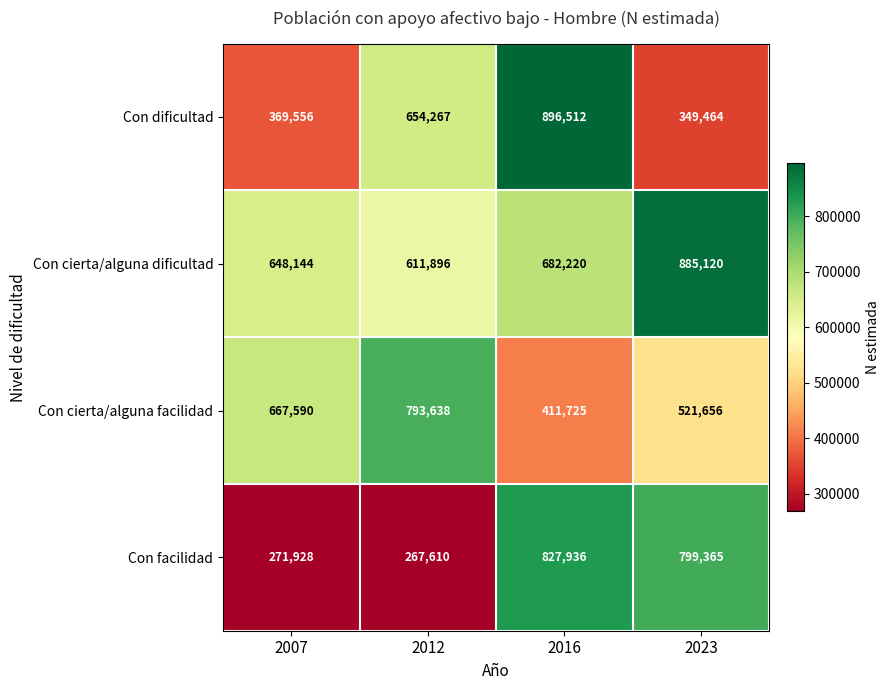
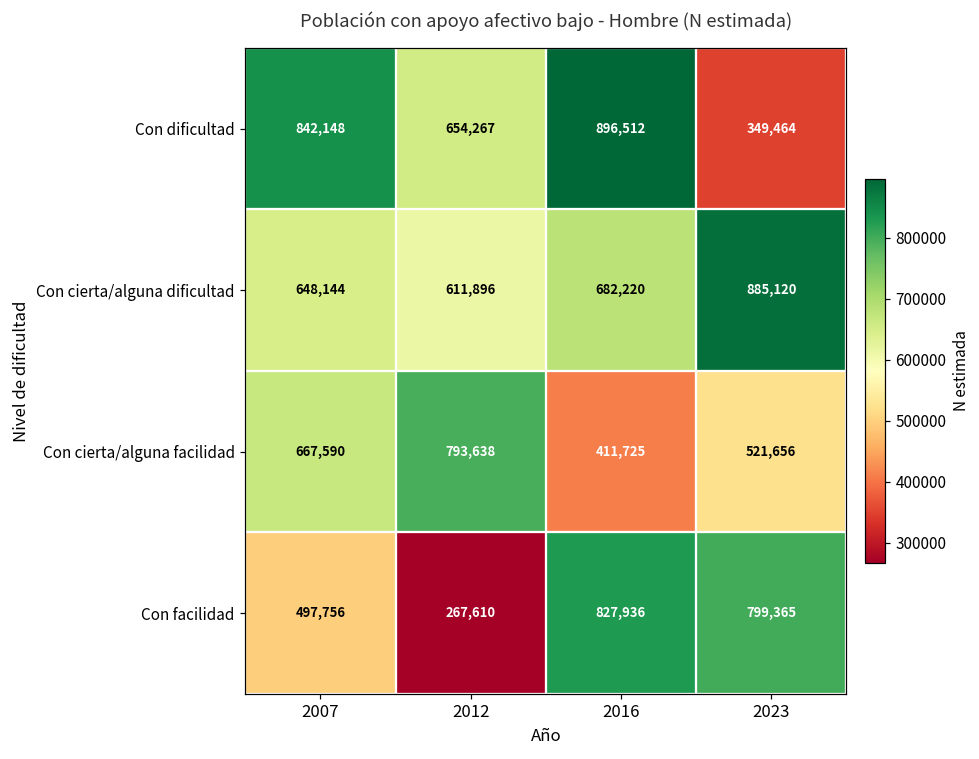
Con dificultad, 2007: 369,556 -> 842,148
Con facilidad, 2007: 271,928 -> 497,756
